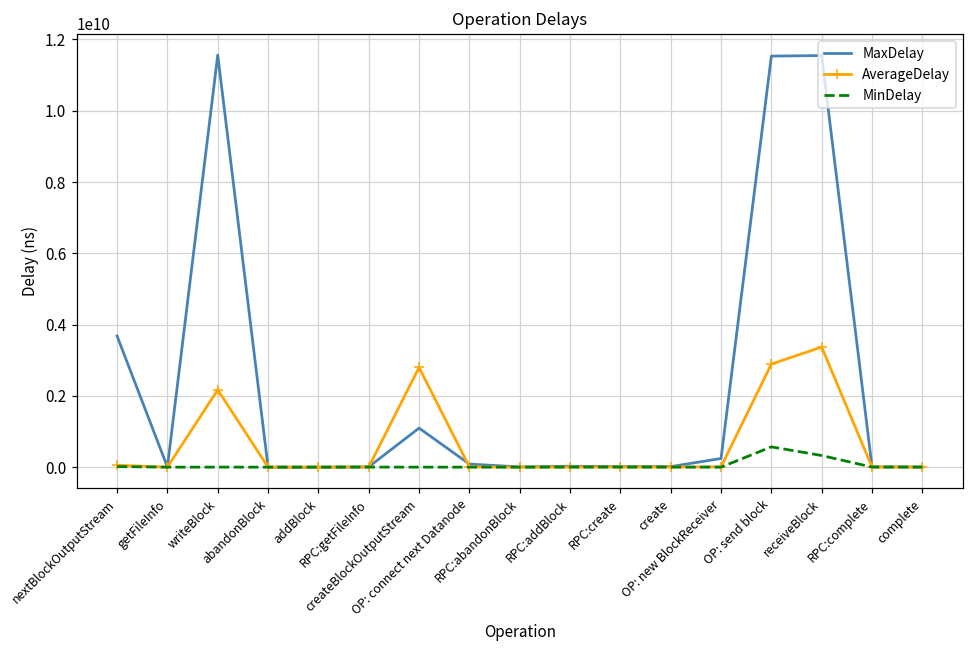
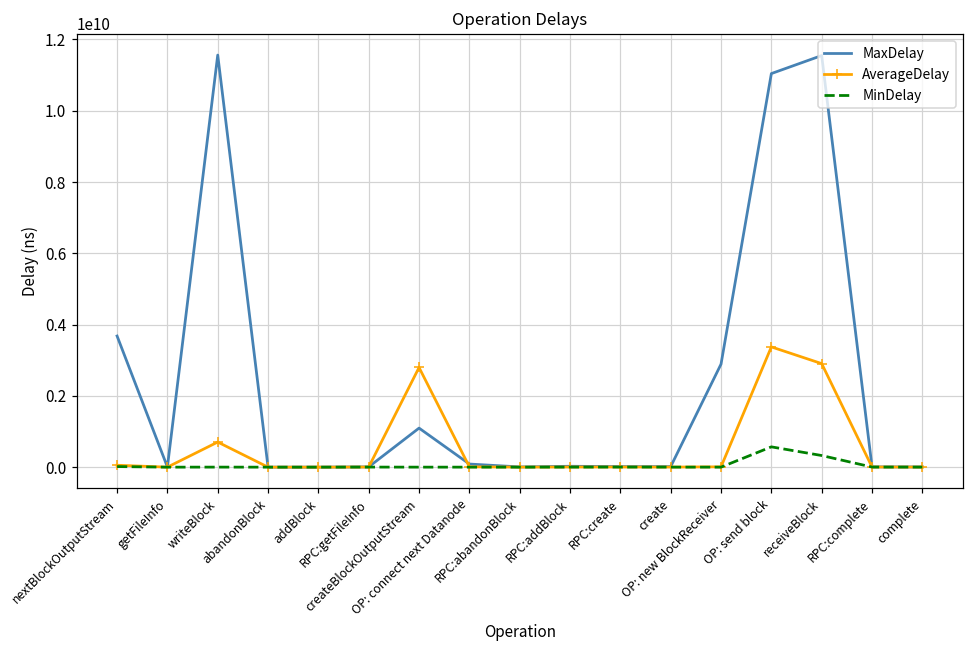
AverageDelay, writeBlock: 2200000000 -> 700000000
MaxDelay, OP: new BlockReceiver: 200000000 -> 2900000000
MaxDelay, OP: send block: 11500000000 -> 11000000000
AverageDelay, OP: send block: 2900000000 -> 3400000000
AverageDelay, receiveBlock: 3400000000 -> 2900000000
